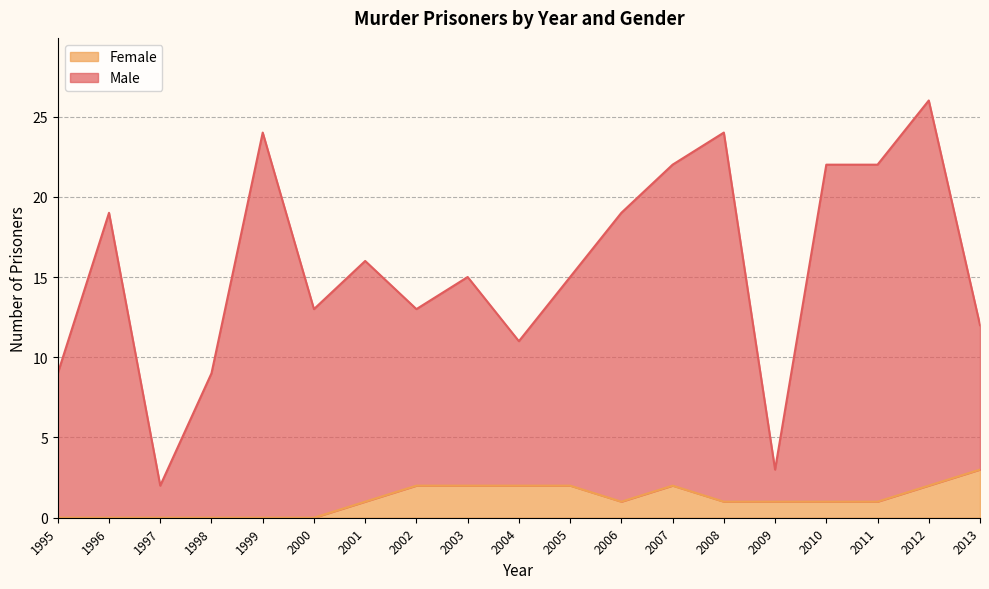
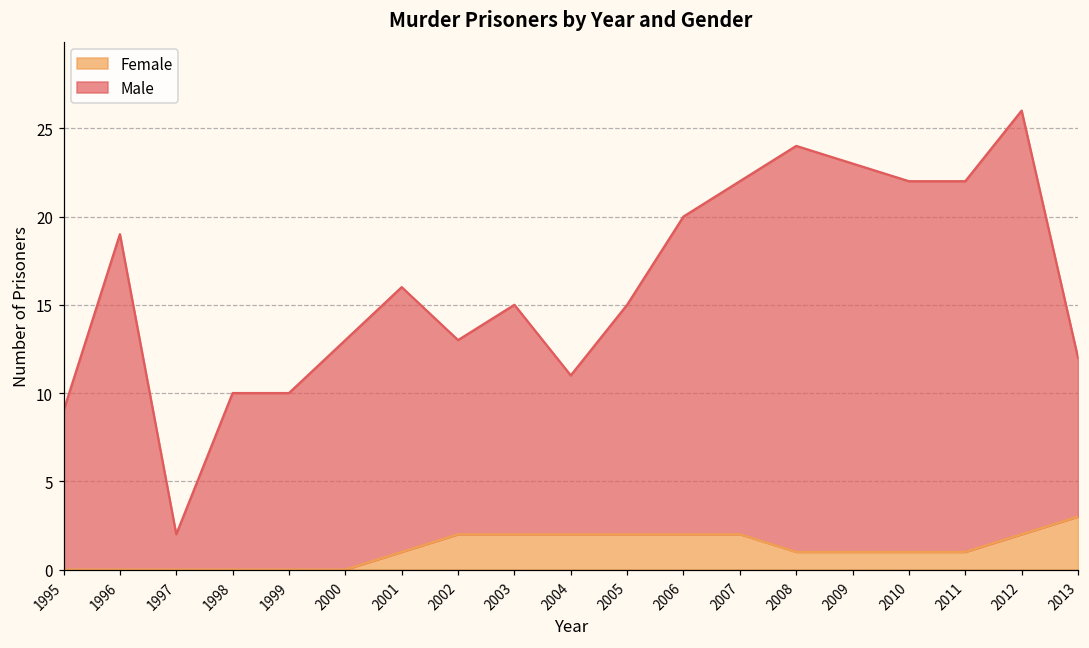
Male, 1998: 9 -> 10
Male, 1999: 24 -> 10
Female, 2006: 1 -> 2
Male, 2009: 2 -> 22
